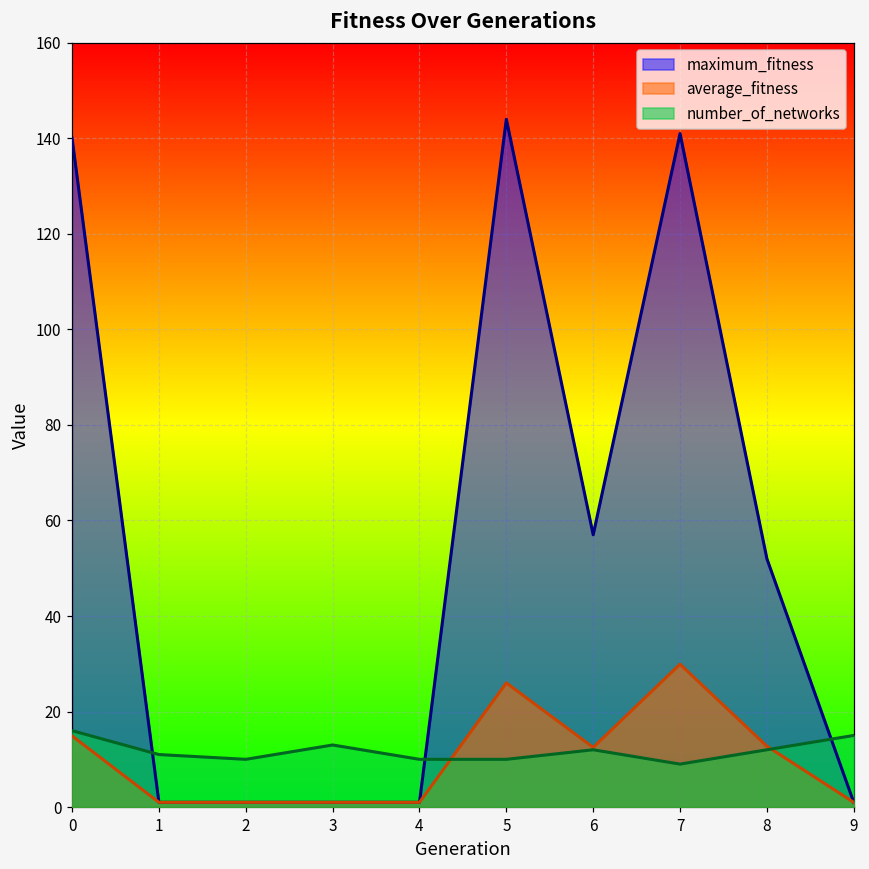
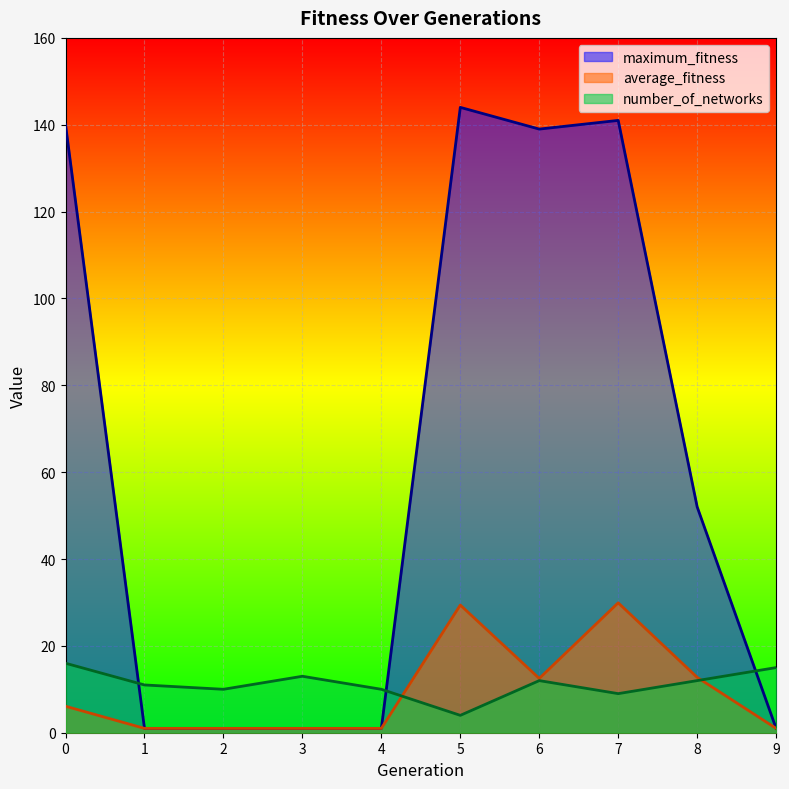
average_fitness, 0: 15 -> 6
average_fitness, 5: 26 -> 29
number_of_networks, 5: 10 -> 4
maximum_fitness, 6: 57 -> 139
